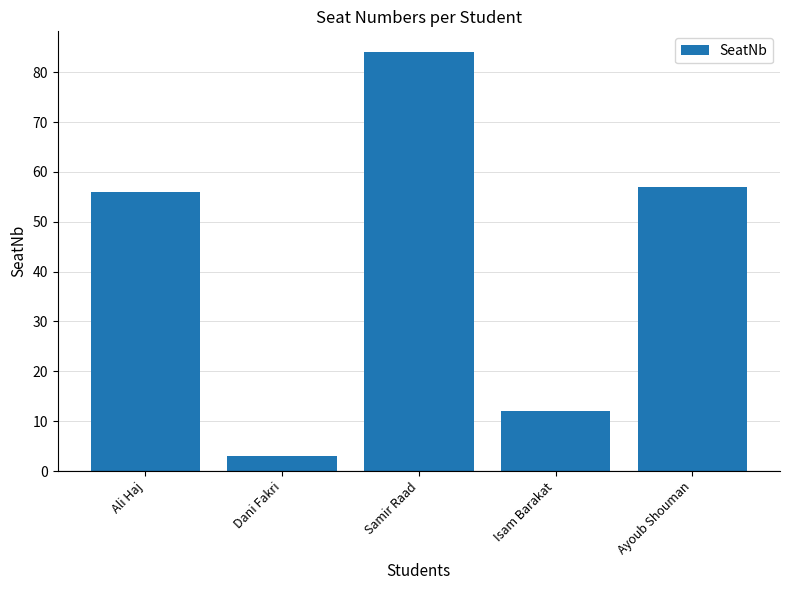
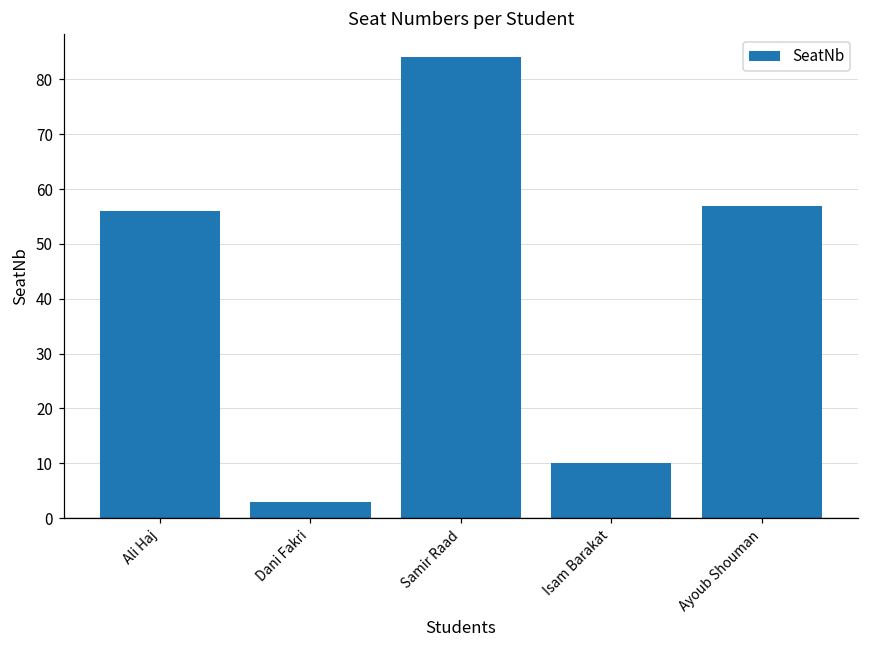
Isam Barakat: 12 -> 10
